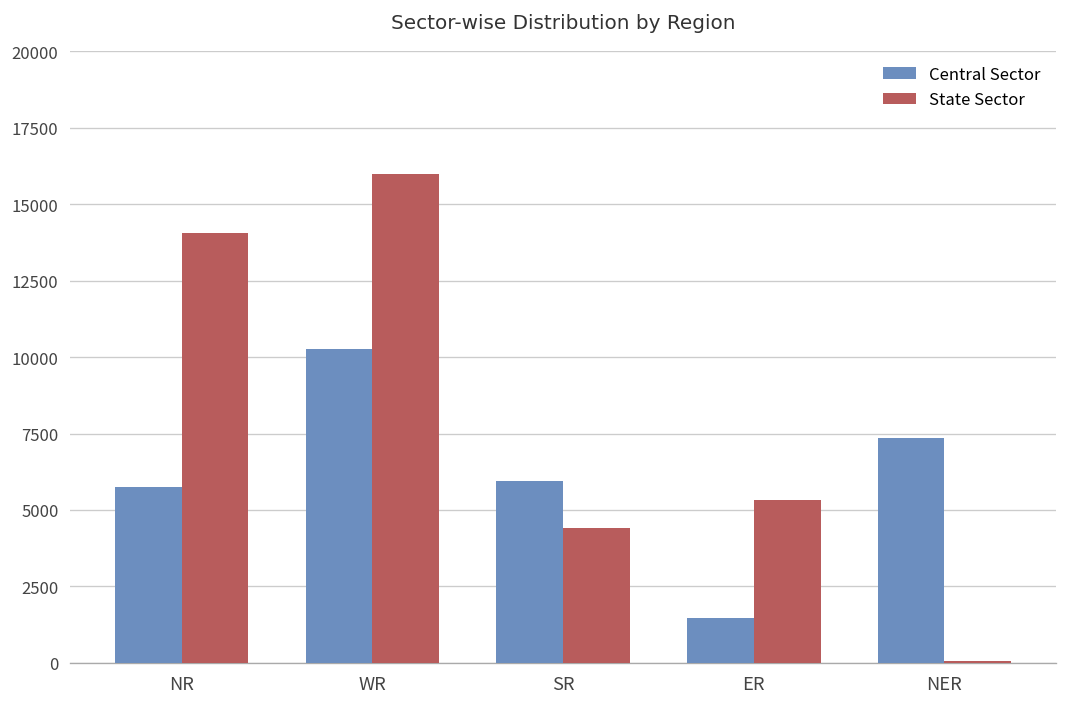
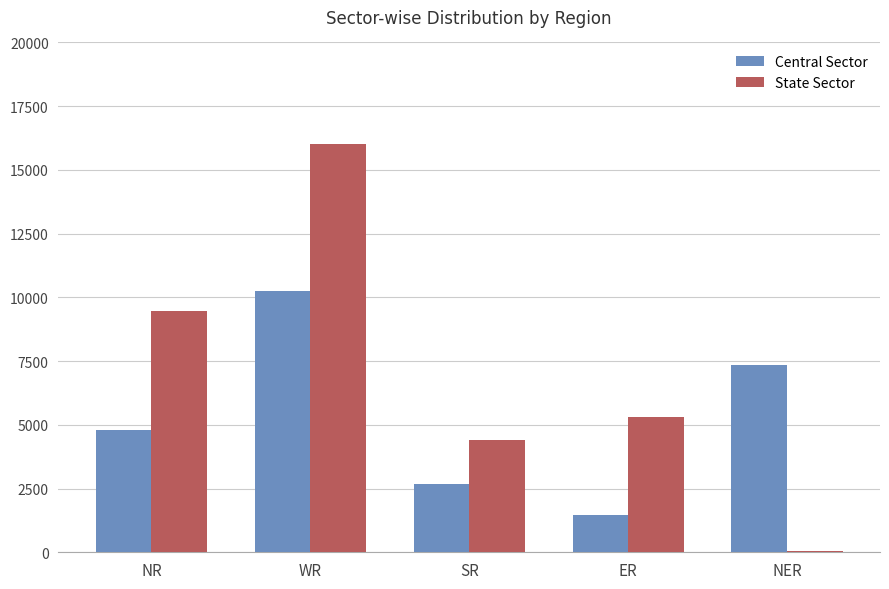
Central Sector, NR: 5700 -> 4800
State Sector, NR: 14100 -> 9500
Central Sector, SR: 6000 -> 2700
